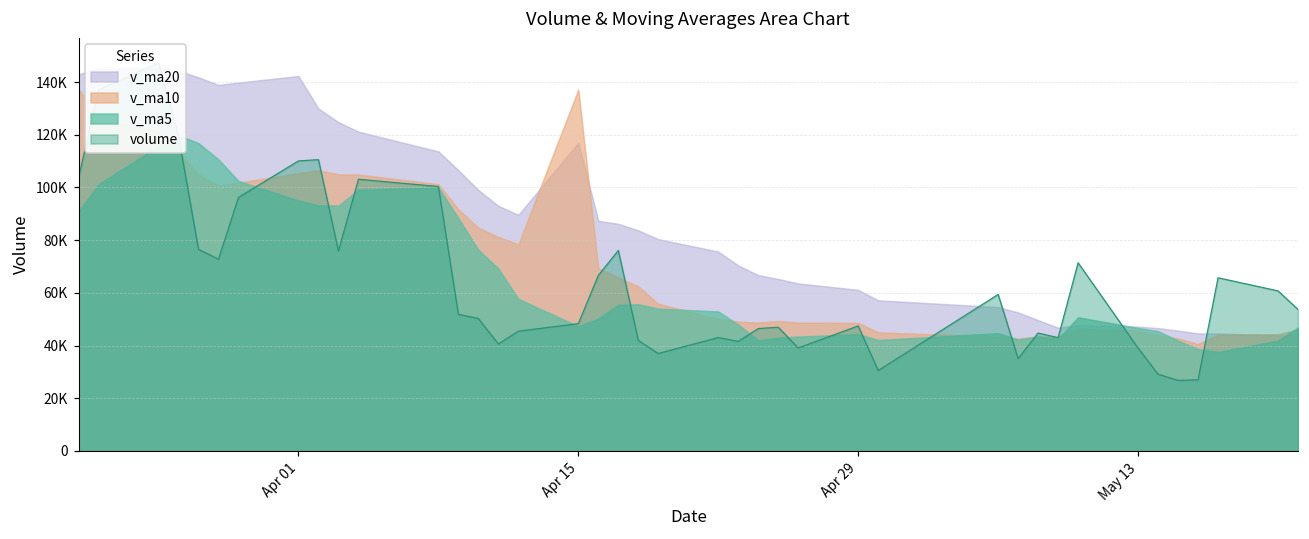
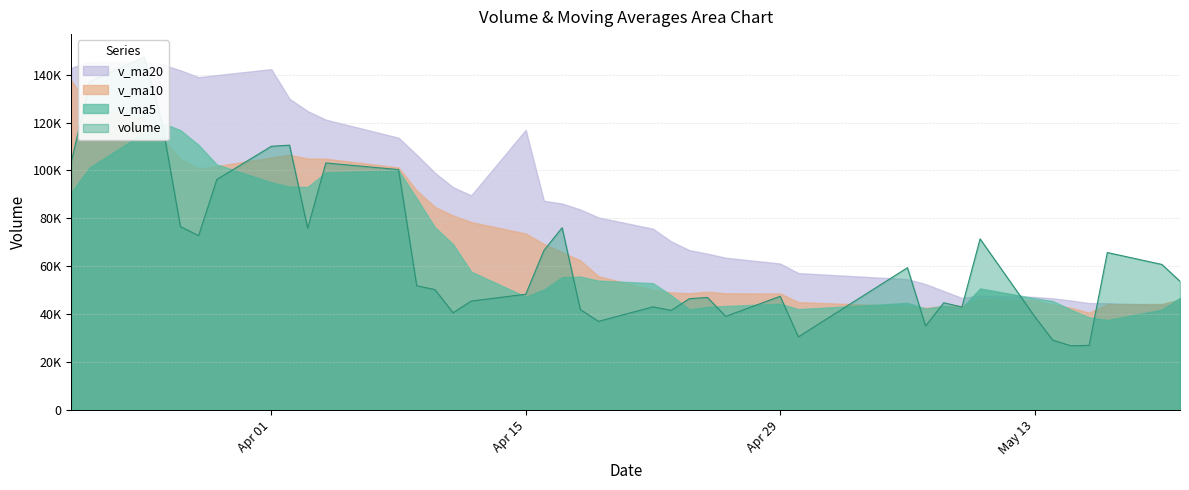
v_ma10, Apr 15: 137000 -> 74000
